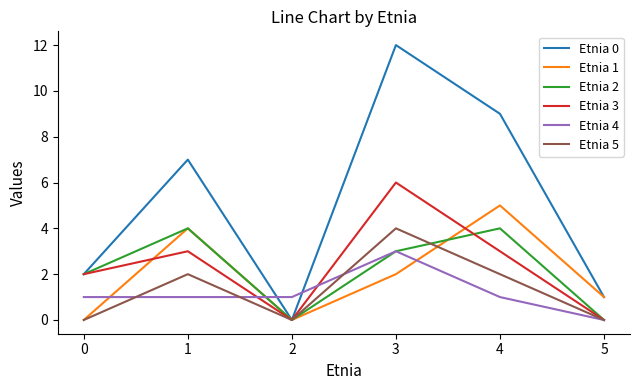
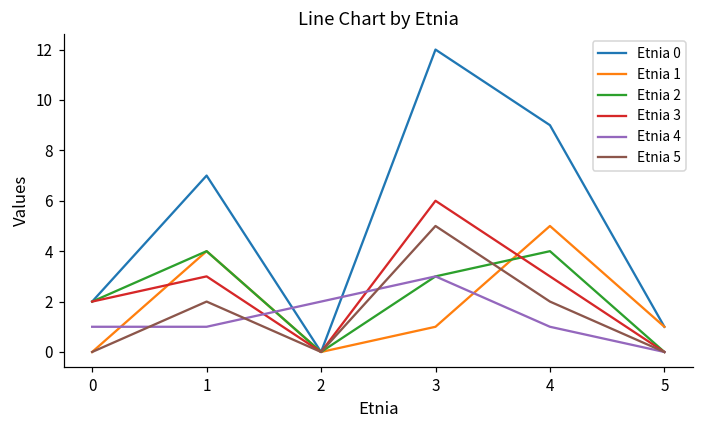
Etnia 4, 2: 1 -> 2
Etnia 1, 3: 2 -> 1
Etnia 5, 3: 4 -> 5
